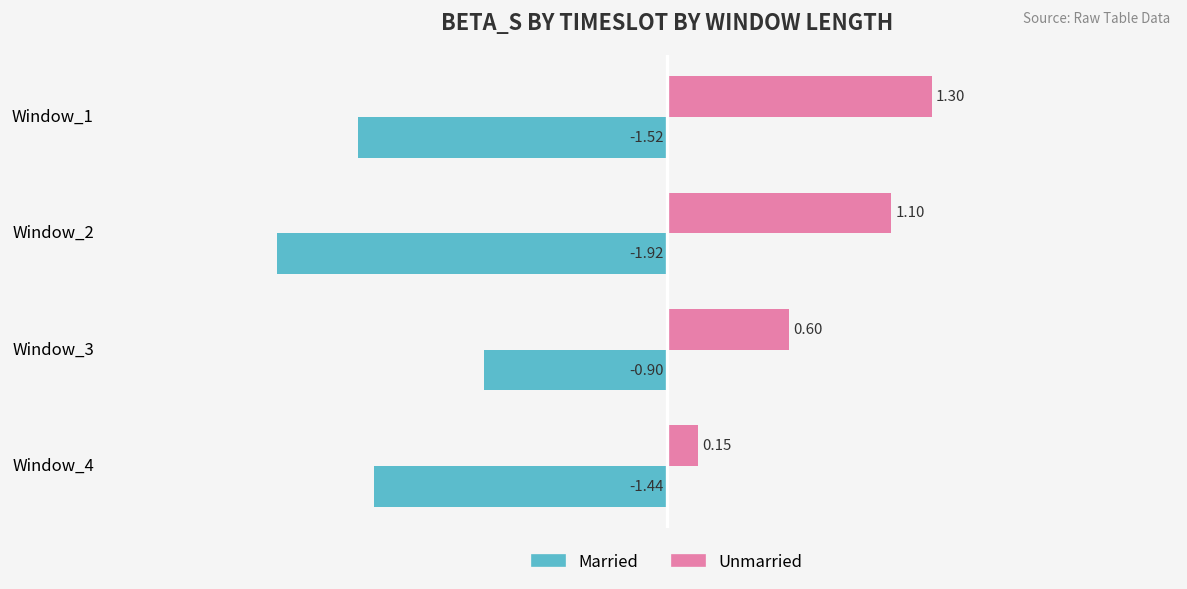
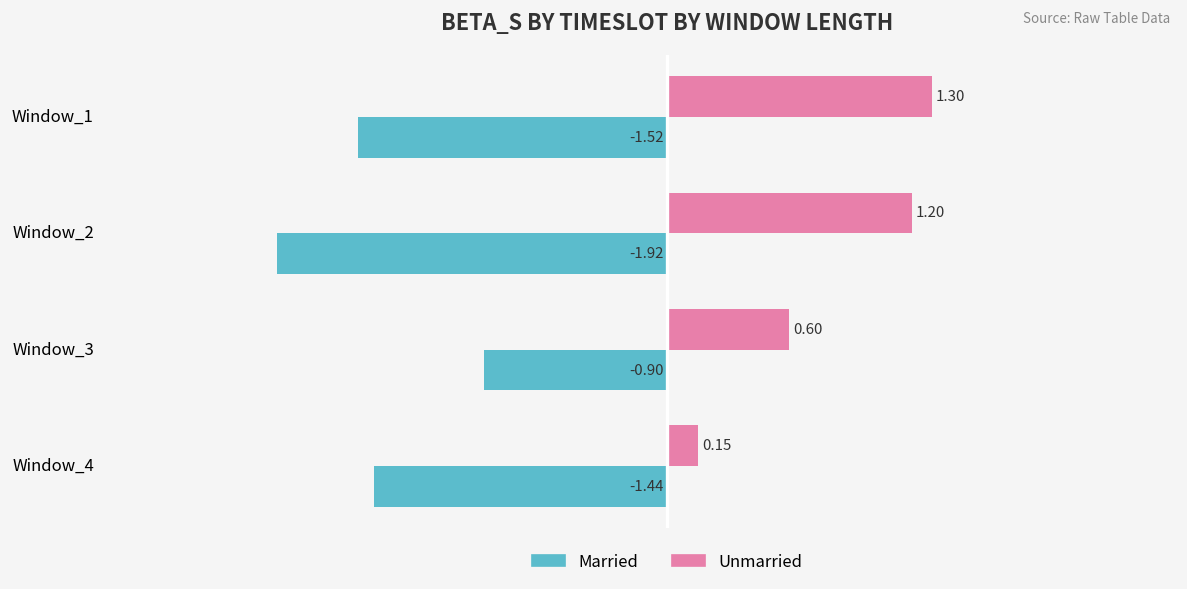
Unmarried, Window_2: 1.10 -> 1.20
